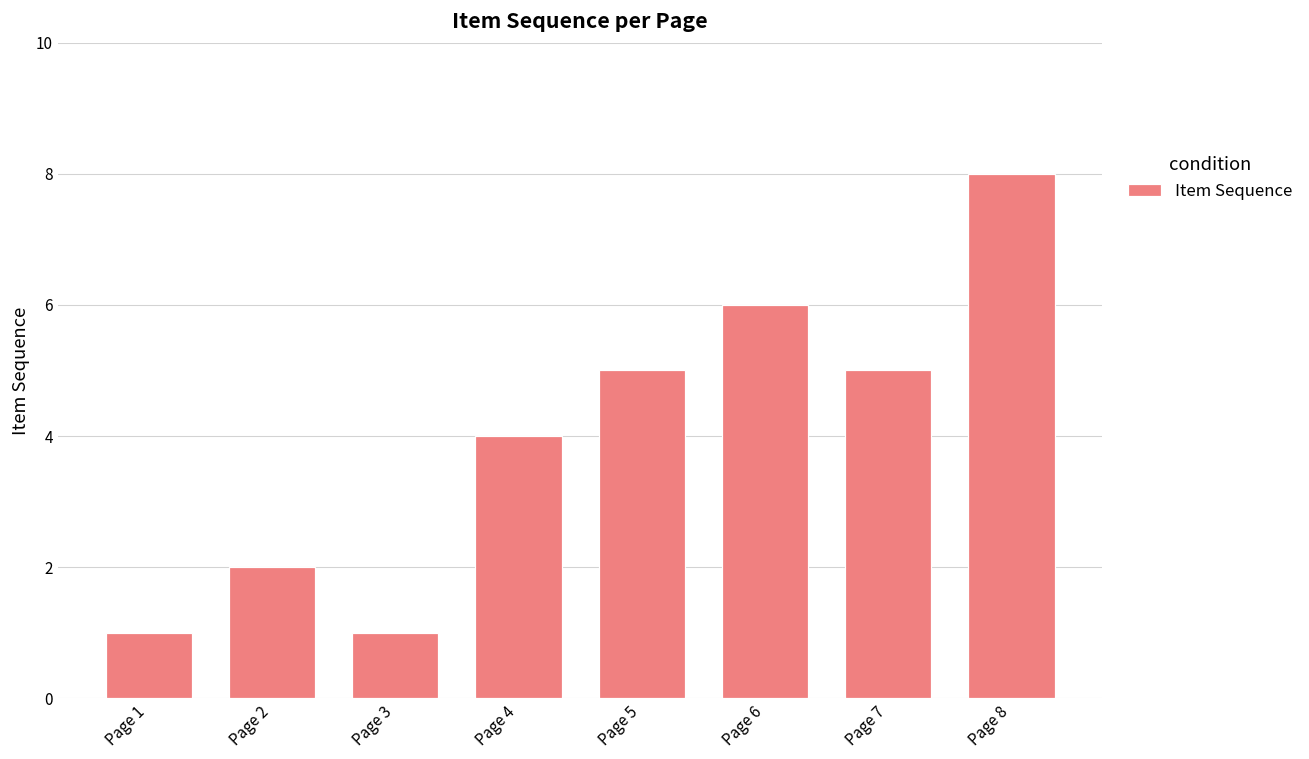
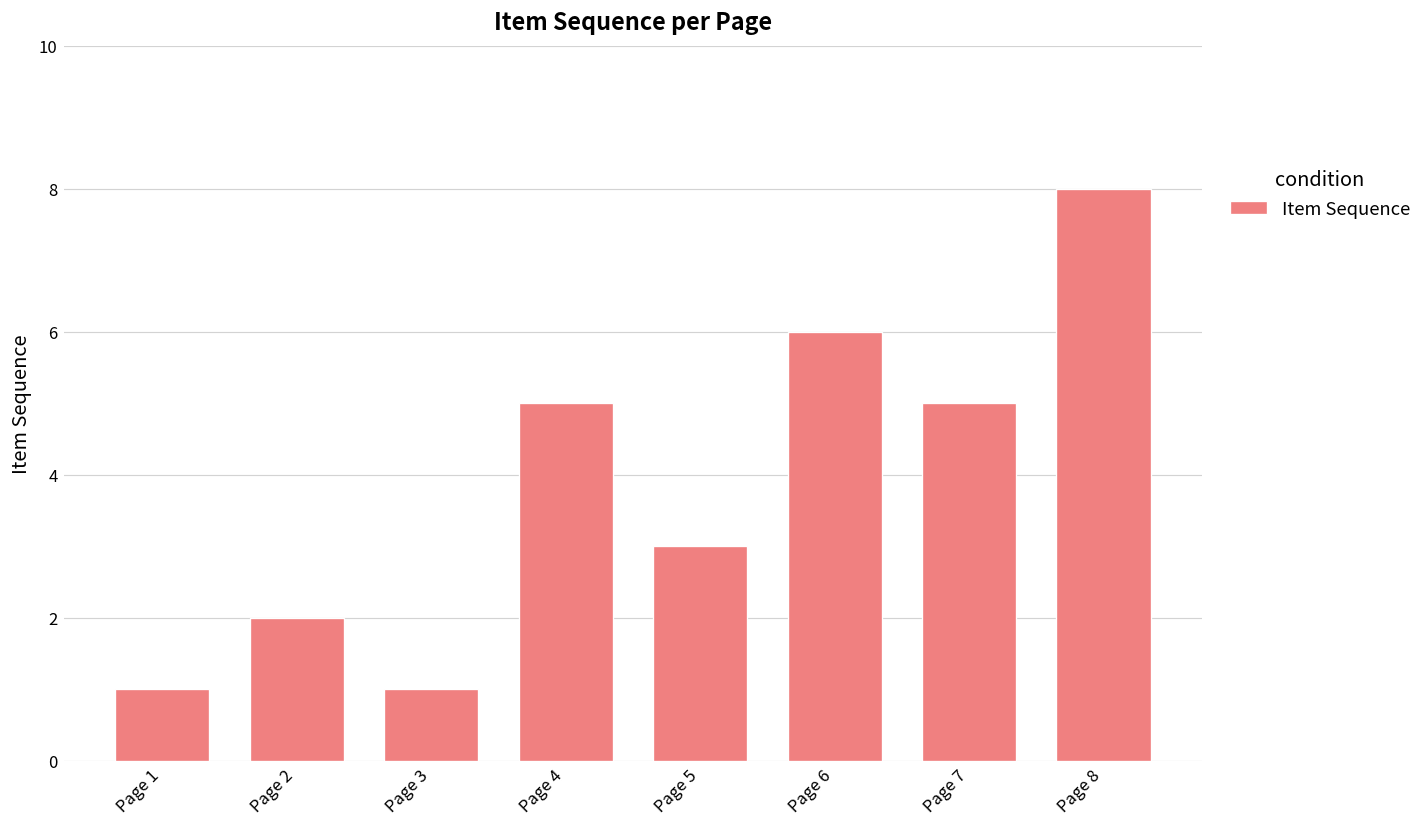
Page 4: 4 -> 5
Page 5: 5 -> 3
